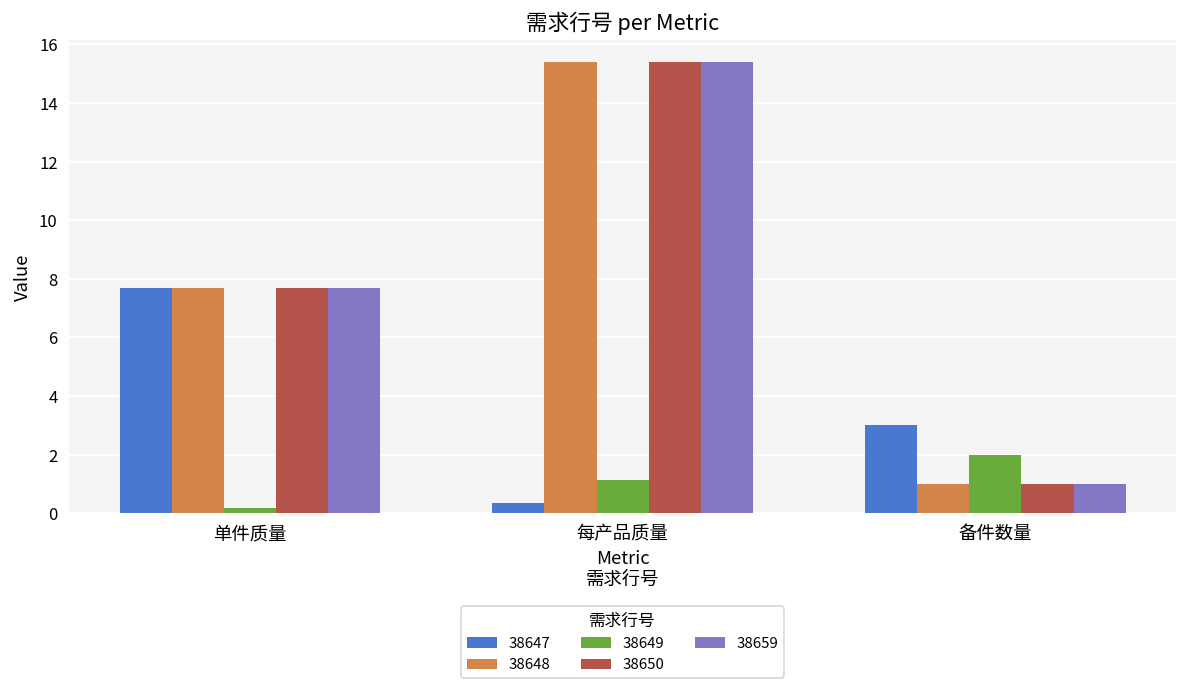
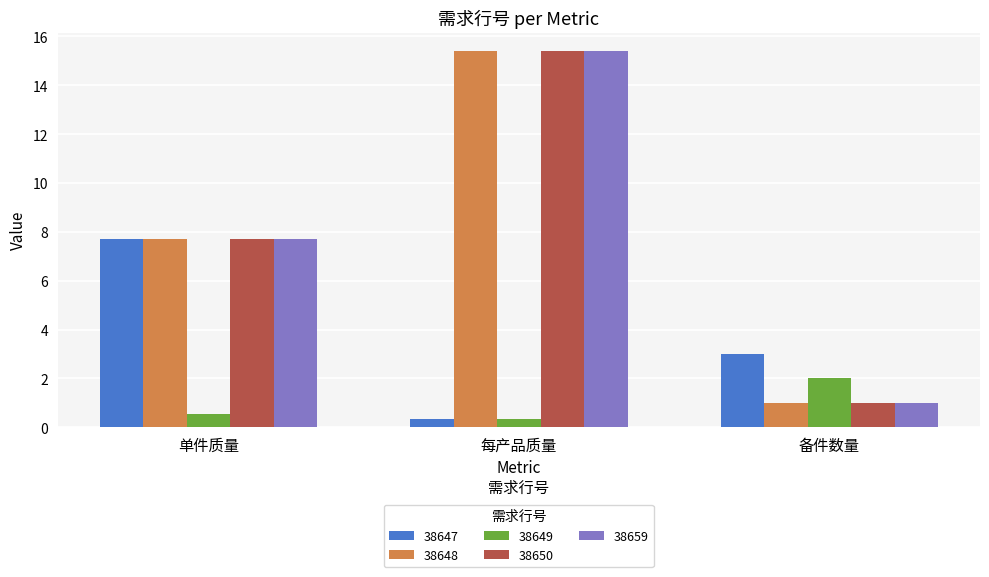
38649, 单件质量: 0.2 -> 0.6
38649, 每产品质量: 1.1 -> 0.3
